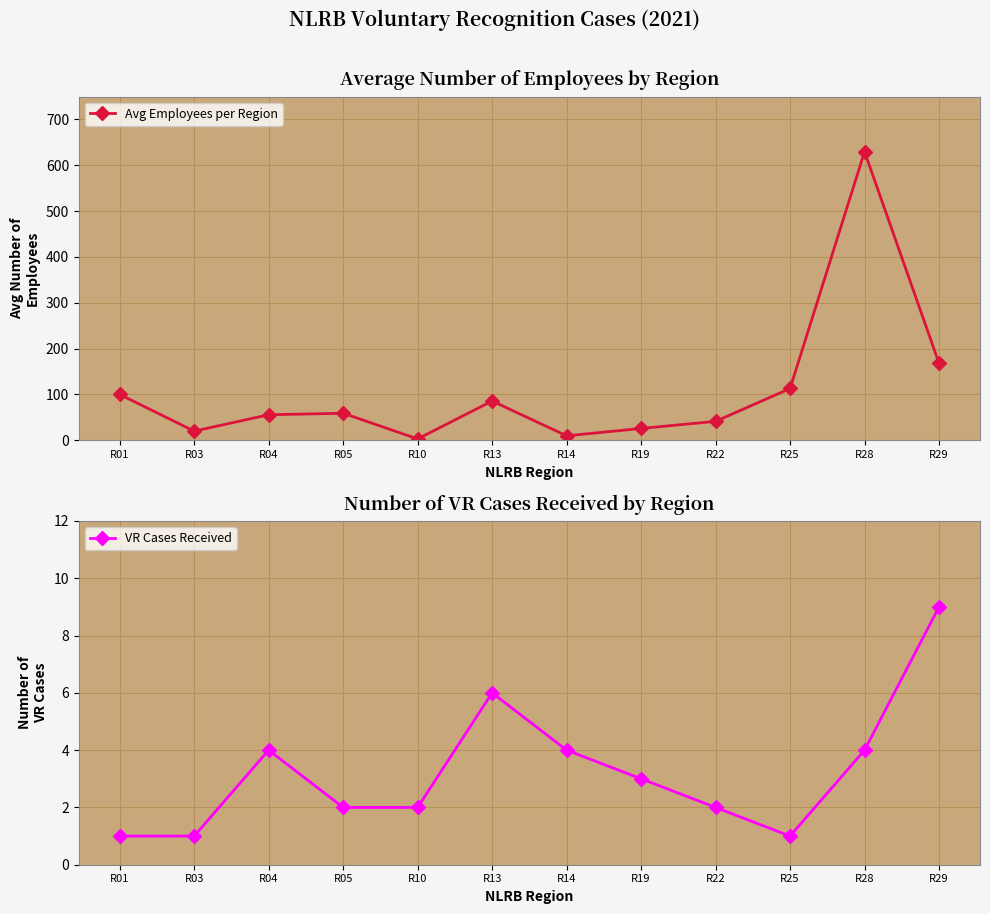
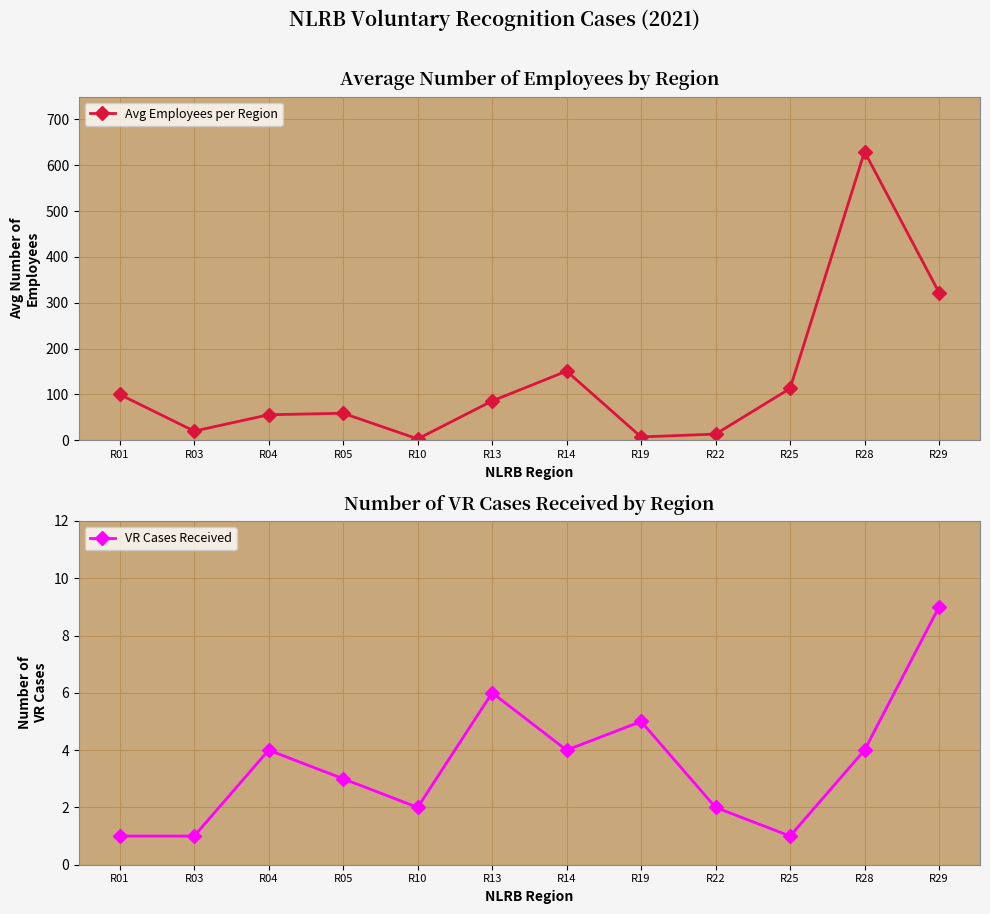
Average Number of Employees by Region, R14: 10 -> 150
Average Number of Employees by Region, R19: 30 -> 10
Average Number of Employees by Region, R22: 40 -> 10
Average Number of Employees by Region, R29: 170 -> 320
Number of VR Cases Received by Region, R05: 2 -> 3
Number of VR Cases Received by Region, R19: 3 -> 5
